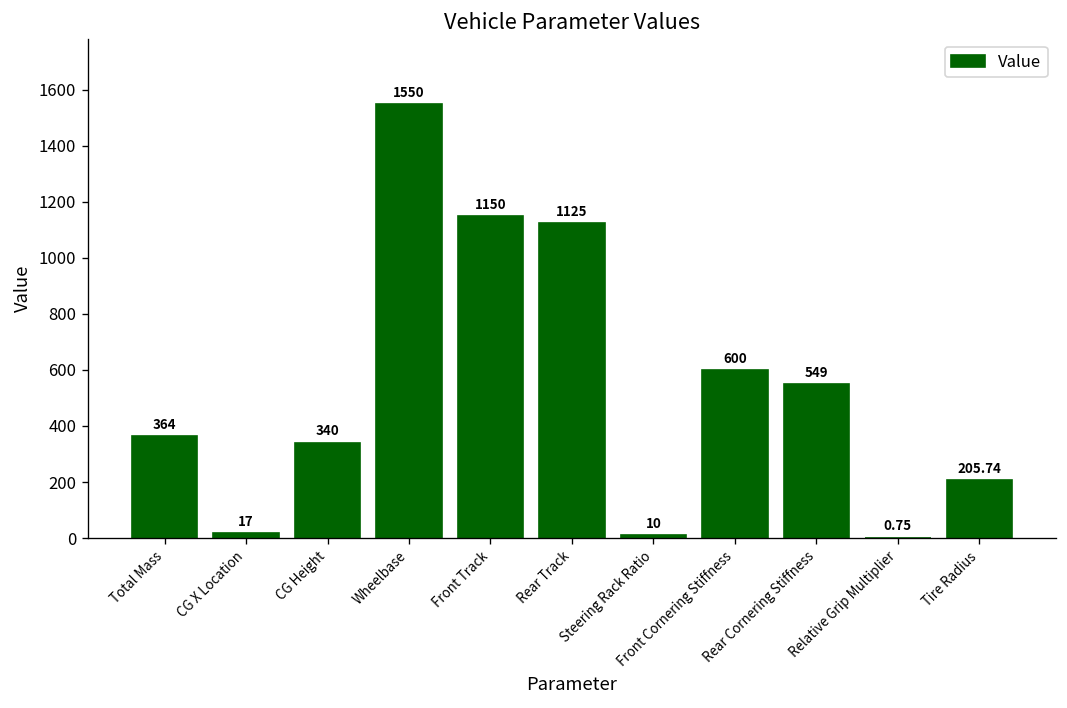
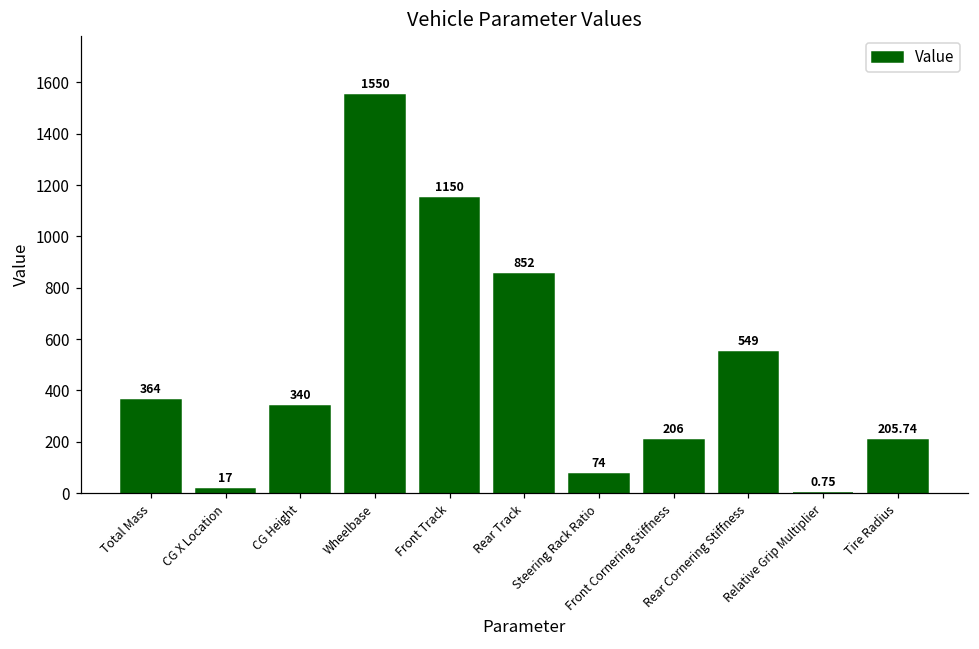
Rear Track: 1125 -> 852
Steering Rack Ratio: 10 -> 74
Front Cornering Stiffness: 600 -> 206
